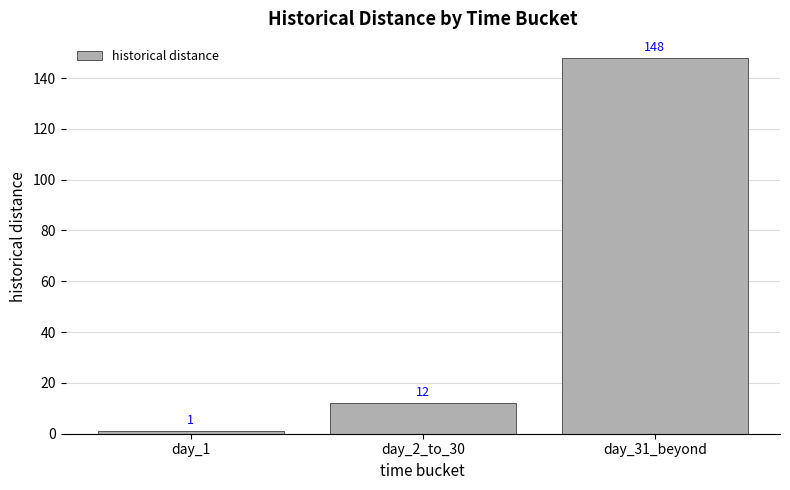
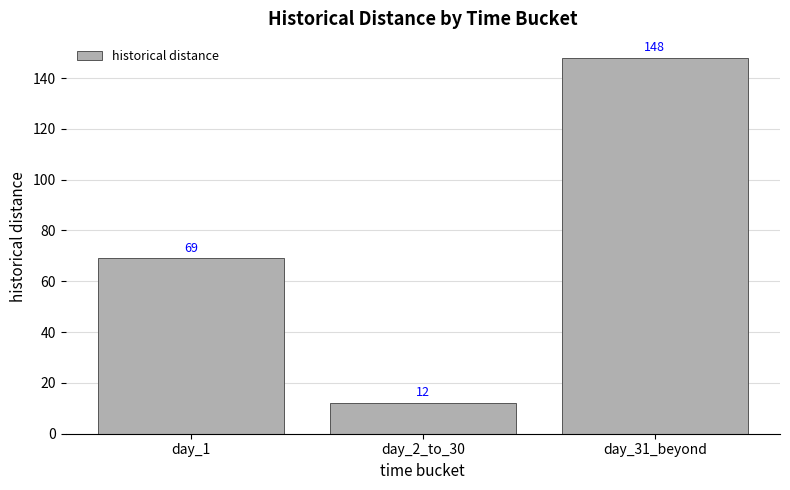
day_1: 1 -> 69
